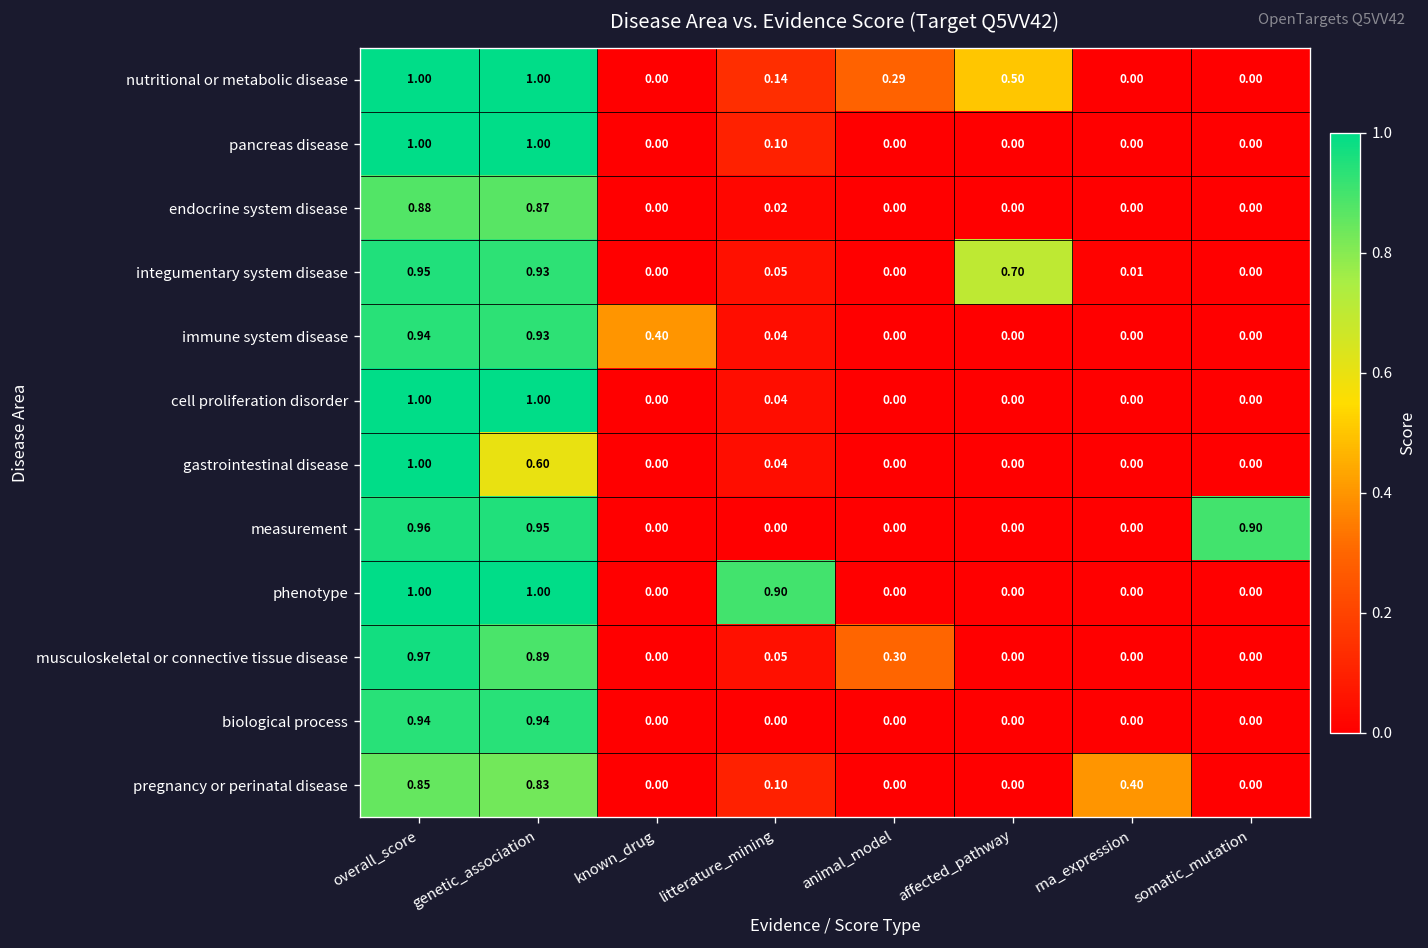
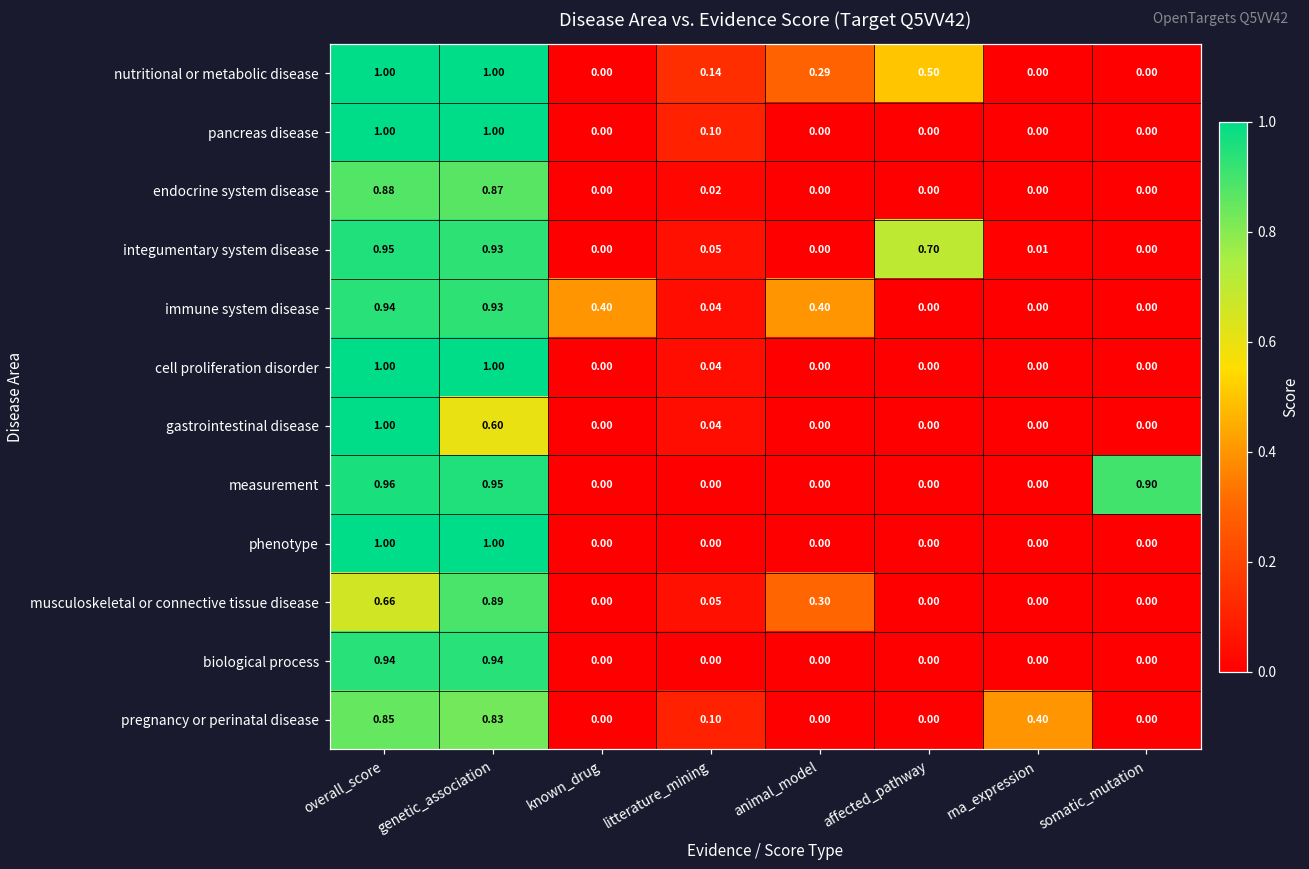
immune system disease, animal_model: 0.00 -> 0.40
phenotype, litterature_mining: 0.90 -> 0.00
musculoskeletal or connective tissue disease, overall_score: 0.97 -> 0.66
